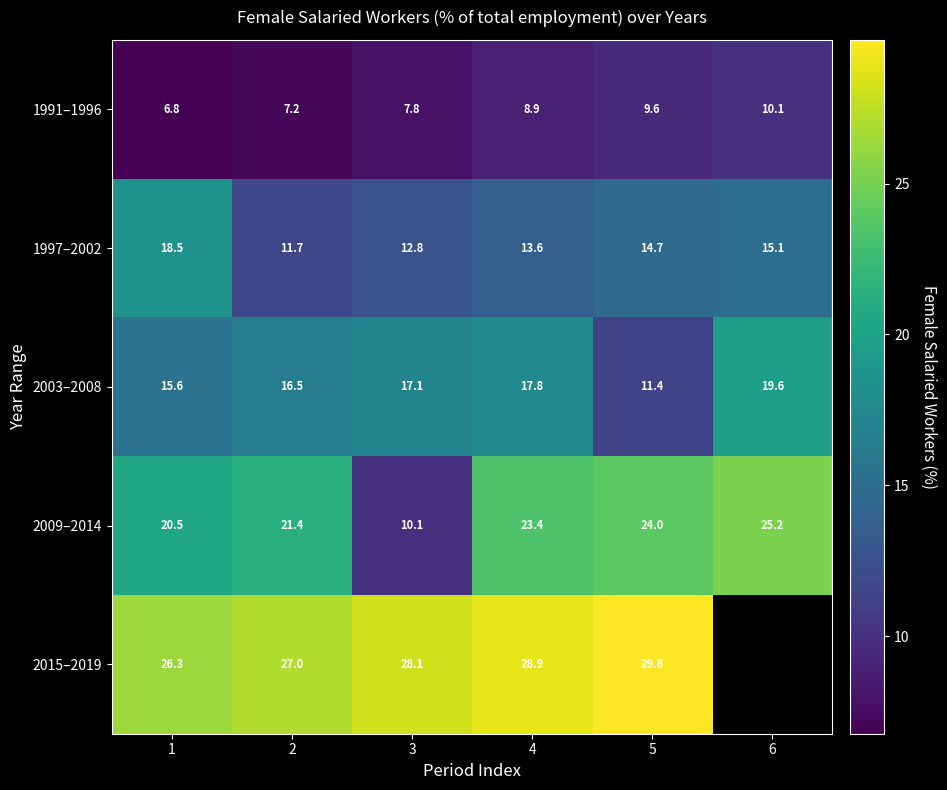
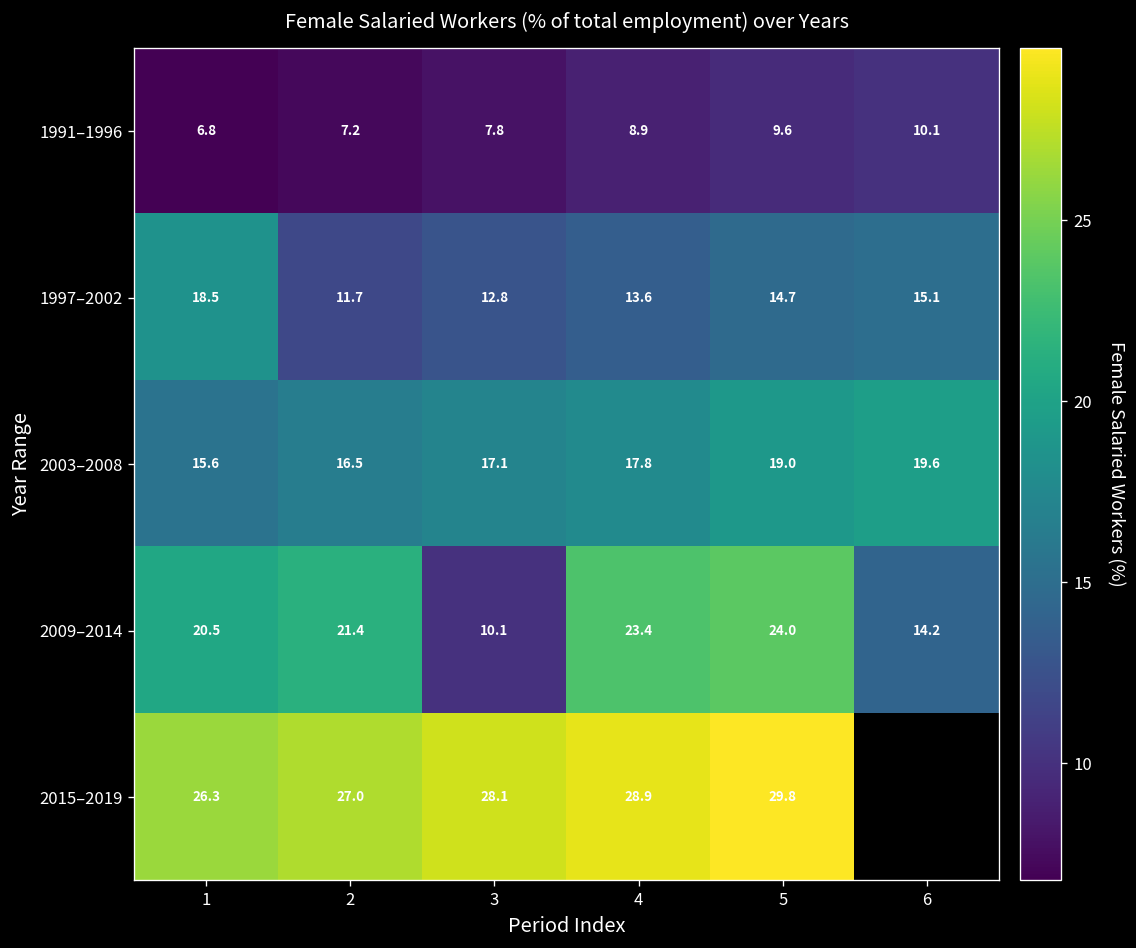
2003–2008, 5: 11.4 -> 19.0
2009–2014, 6: 25.2 -> 14.2
